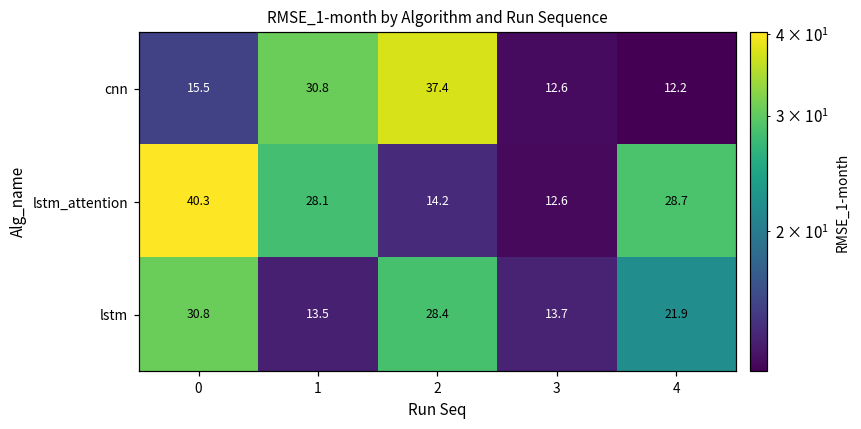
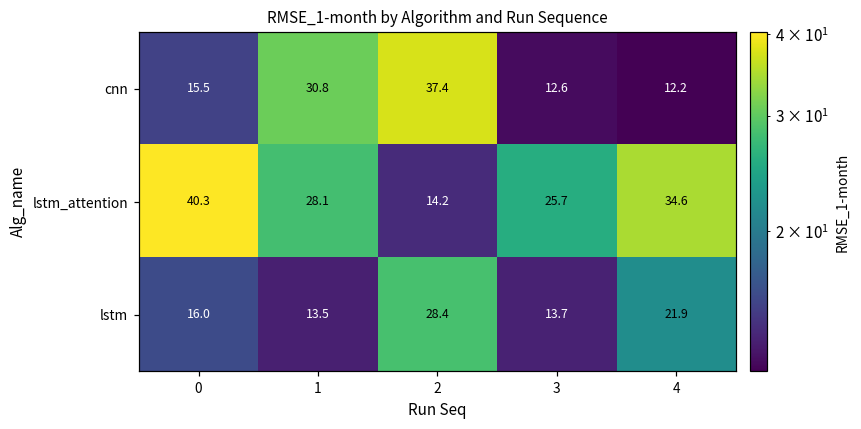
lstm_attention, 3: 12.6 -> 25.7
lstm_attention, 4: 28.7 -> 34.6
lstm, 0: 30.8 -> 16.0
